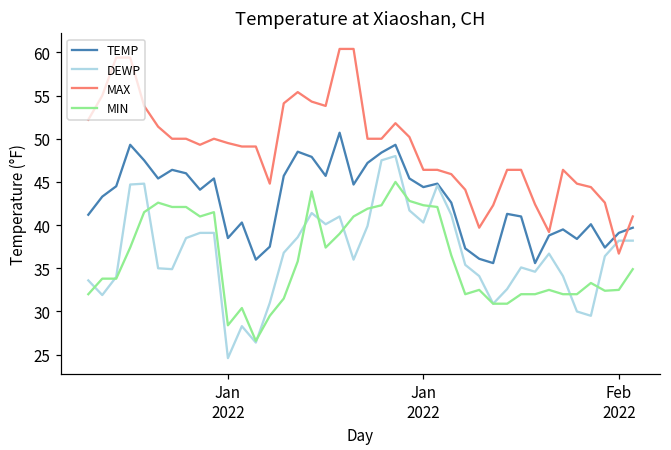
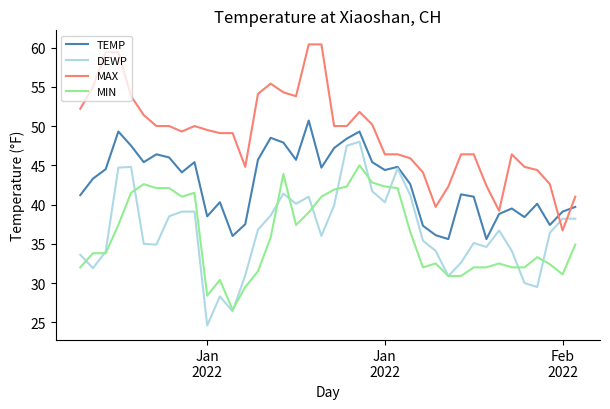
MIN, Feb 2022: 33 -> 31
